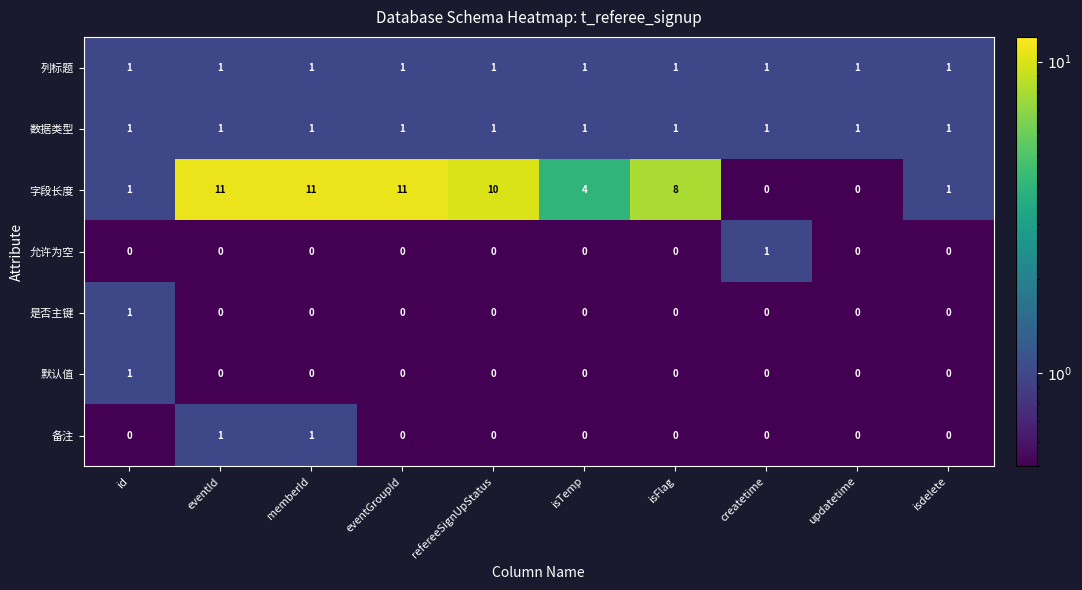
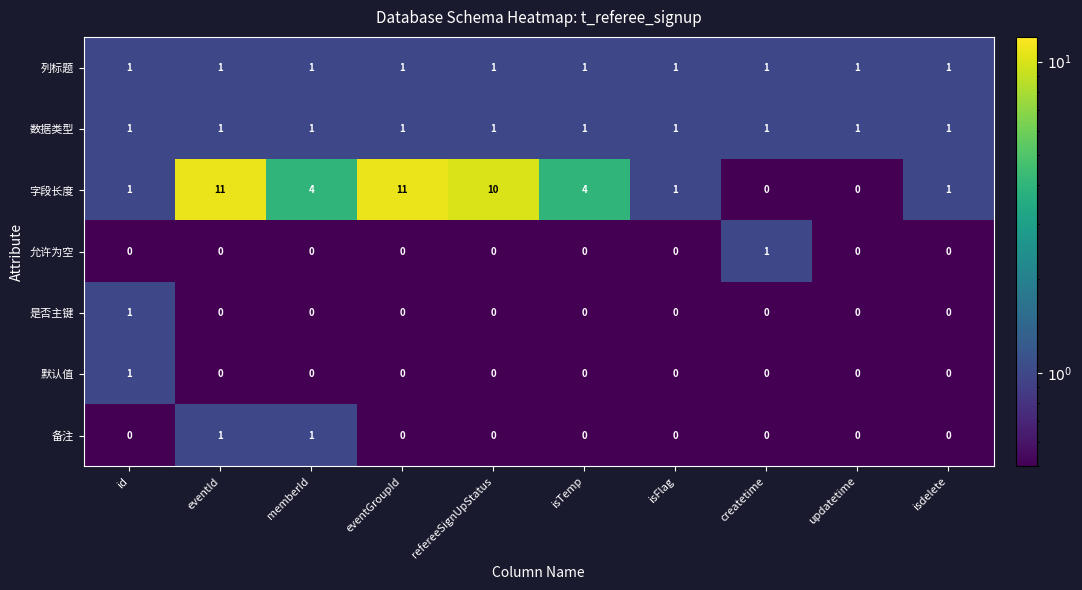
字段长度, memberId: 11 -> 4
字段长度, isFlag: 8 -> 1
